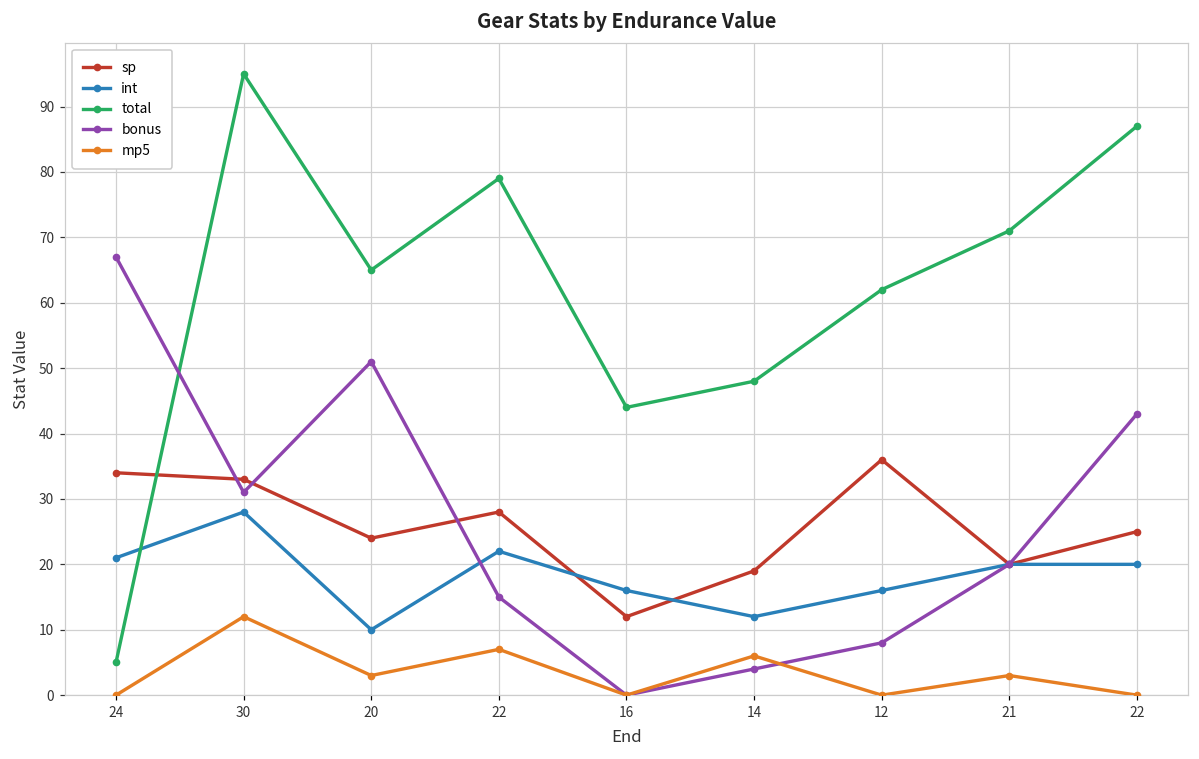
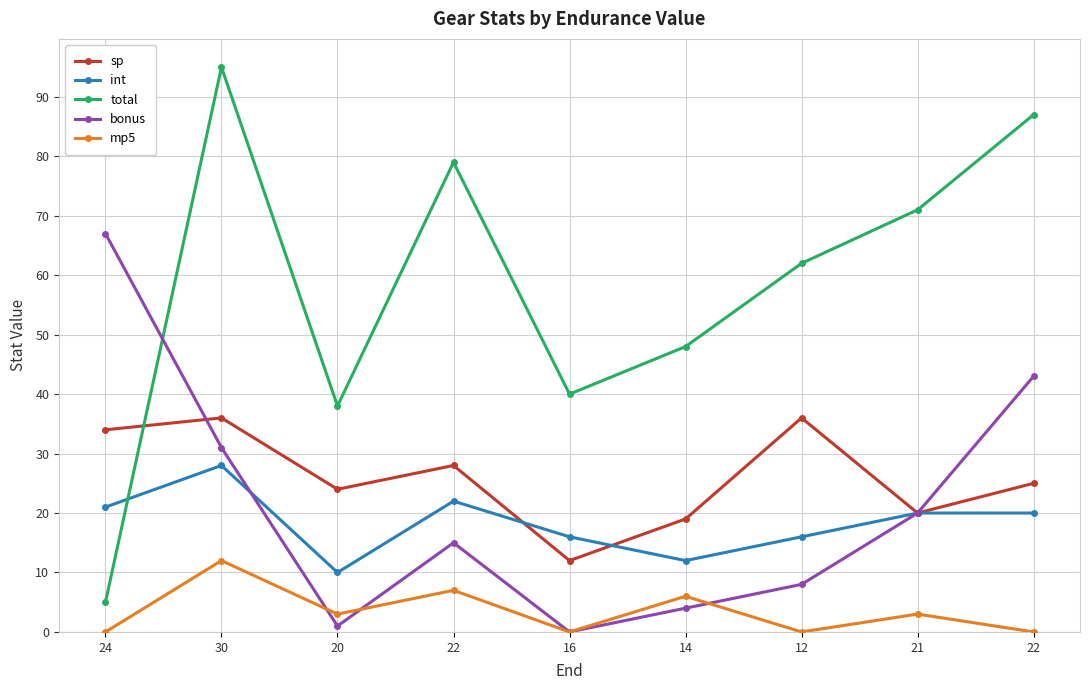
sp, 30: 33 -> 36
total, 20: 65 -> 38
bonus, 20: 51 -> 1
total, 16: 44 -> 40
